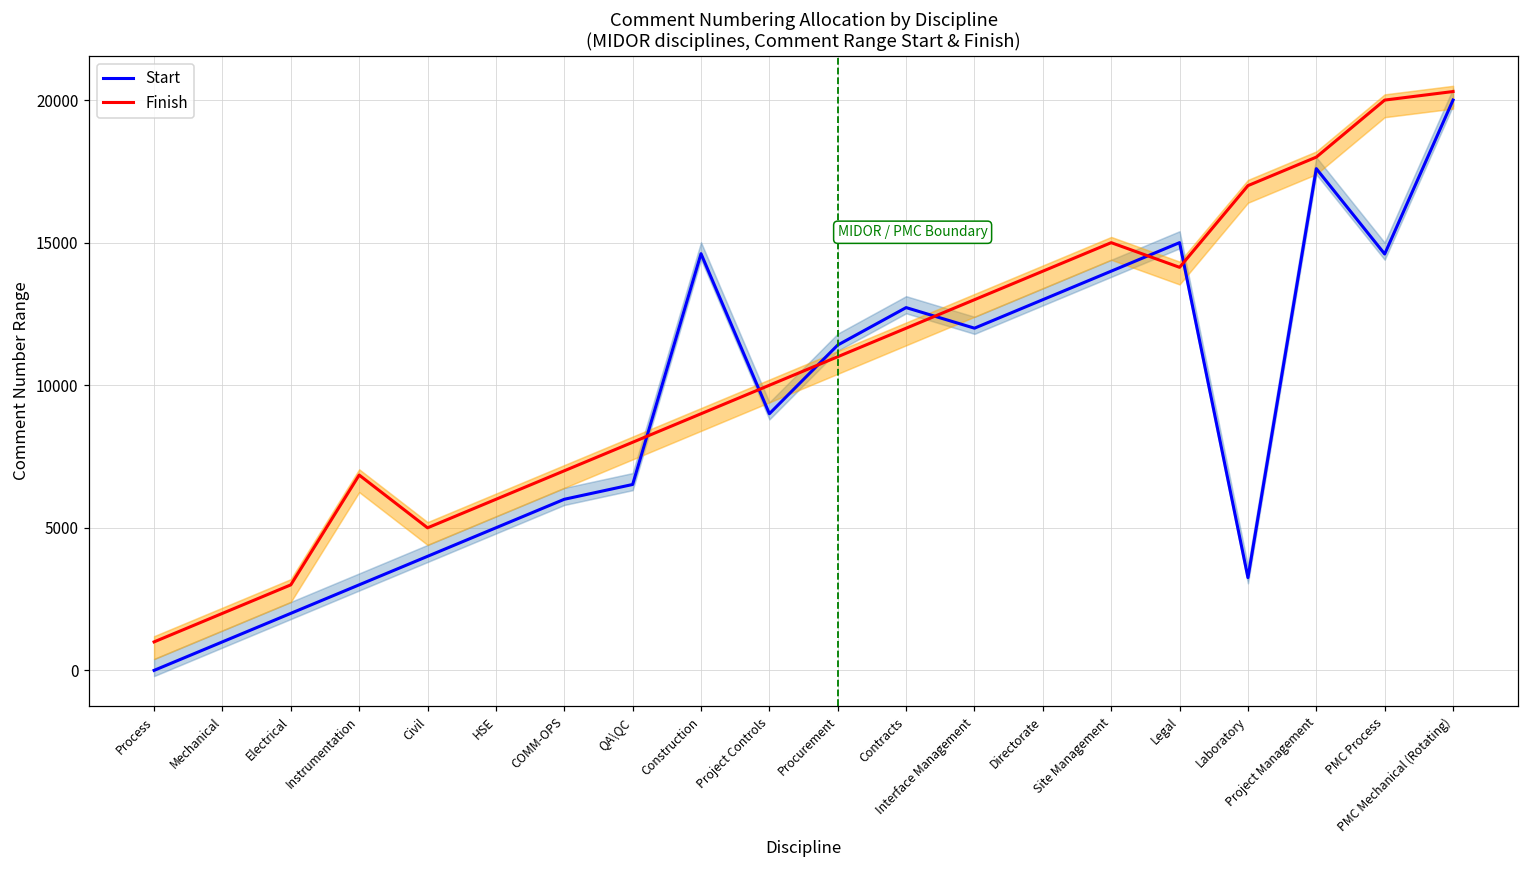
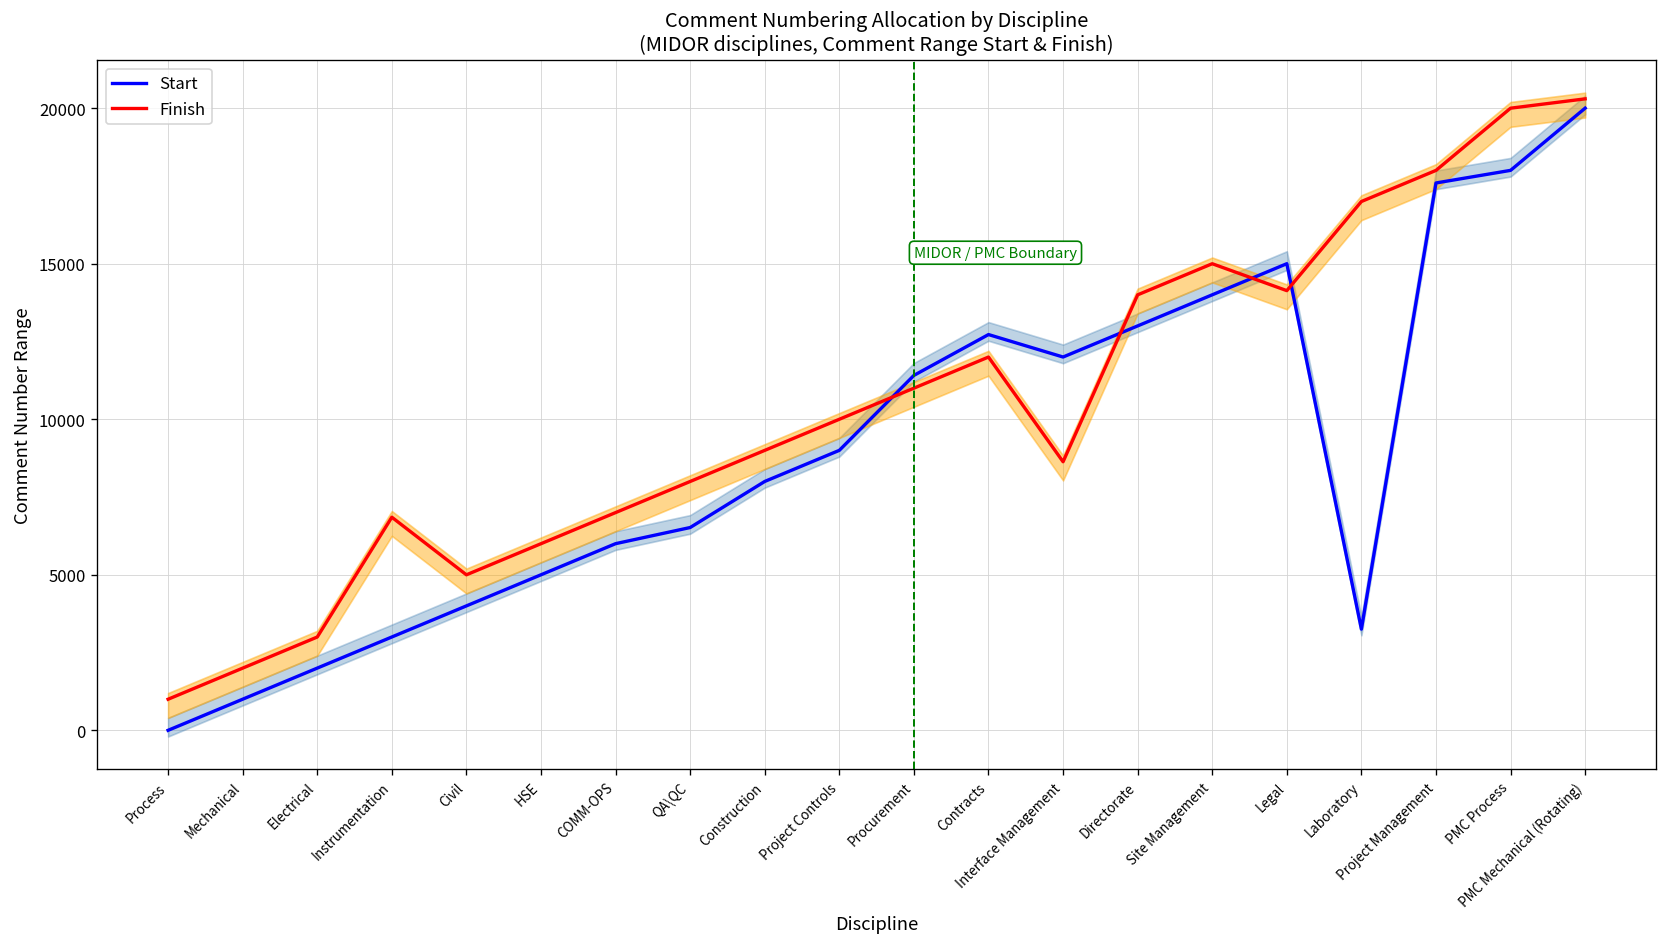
Start, Construction: 14600 -> 8000
Finish, Interface Management: 13000 -> 8600
Start, PMC Process: 14600 -> 18000
